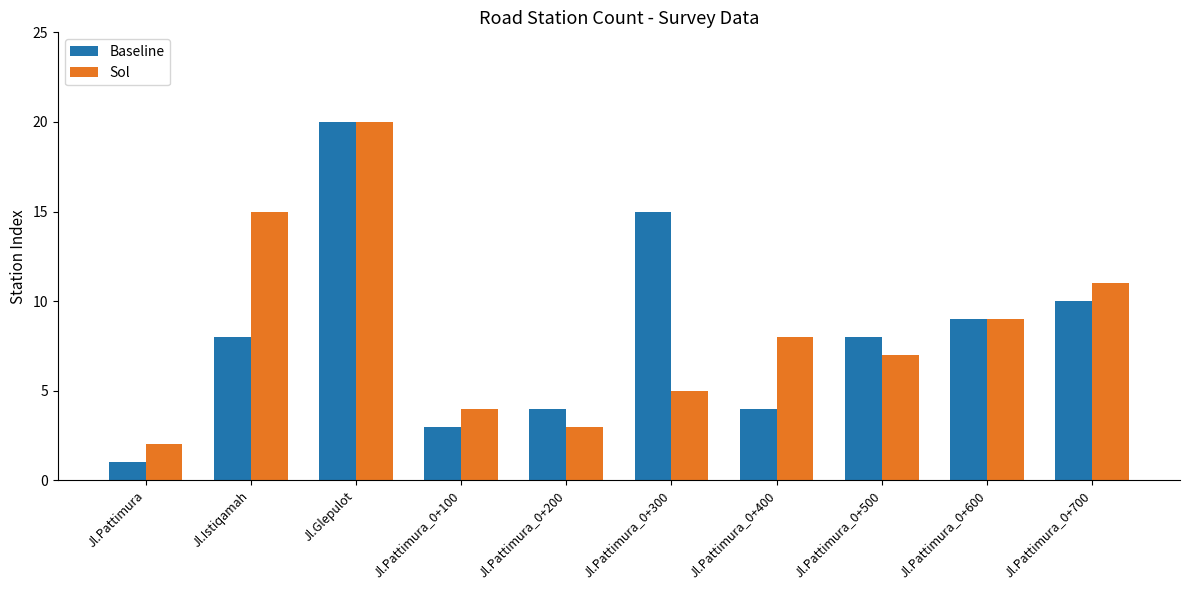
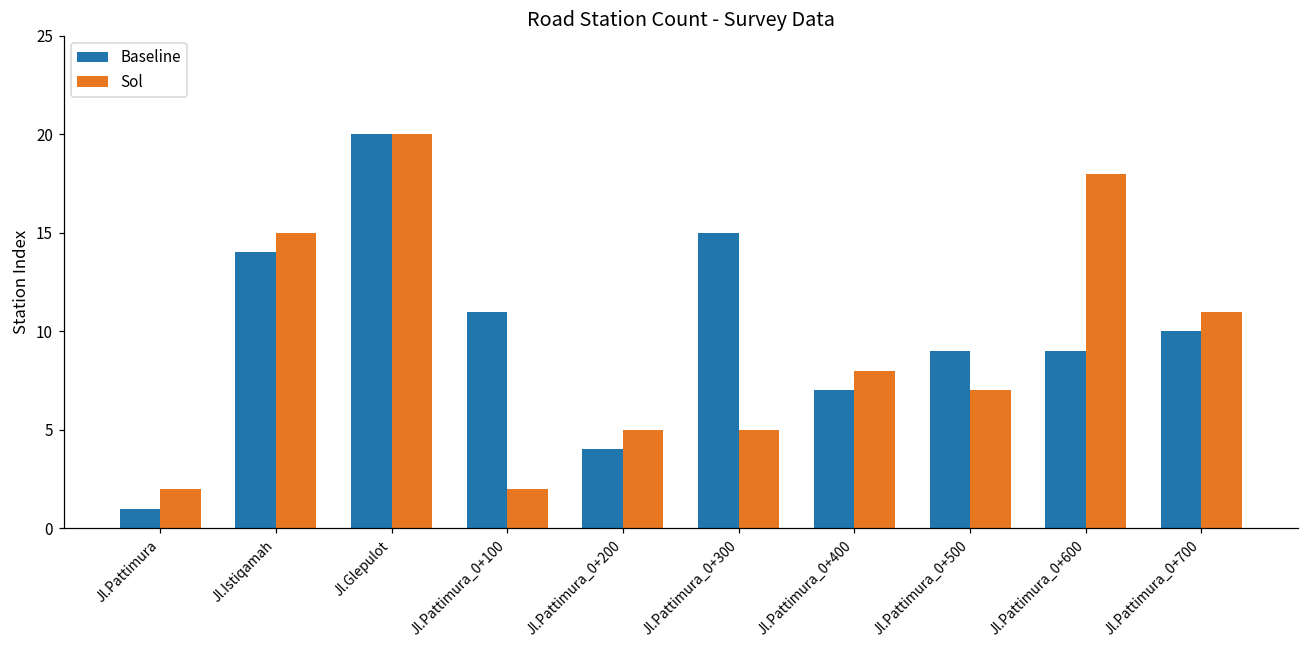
Baseline, Jl.Istiqamah: 8 -> 14
Baseline, Jl.Pattimura_0+100: 3 -> 11
Sol, Jl.Pattimura_0+100: 4 -> 2
Sol, Jl.Pattimura_0+200: 3 -> 5
Baseline, Jl.Pattimura_0+400: 4 -> 7
Baseline, Jl.Pattimura_0+500: 8 -> 9
Sol, Jl.Pattimura_0+600: 9 -> 18
